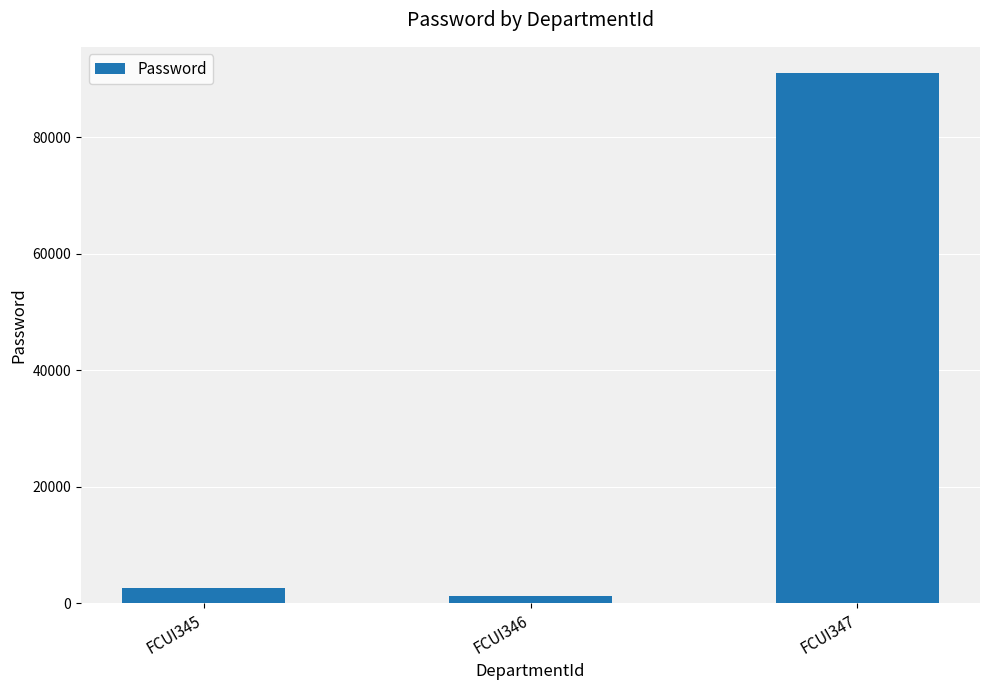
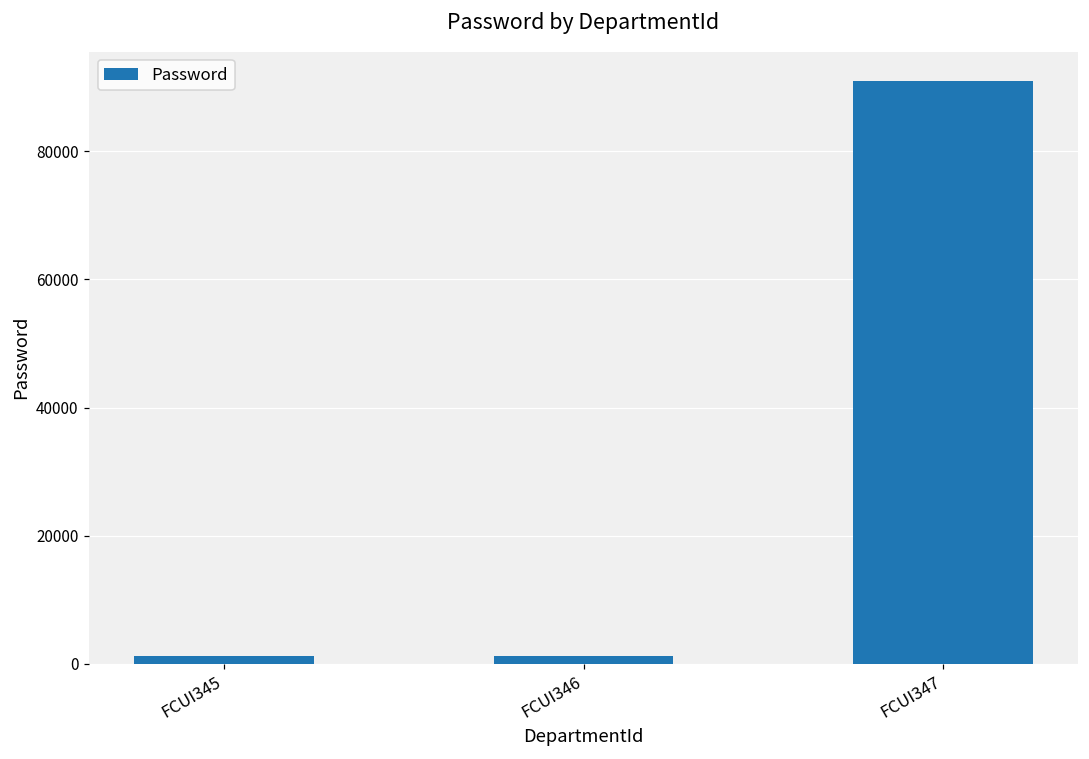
FCUI345: 3000 -> 1000
